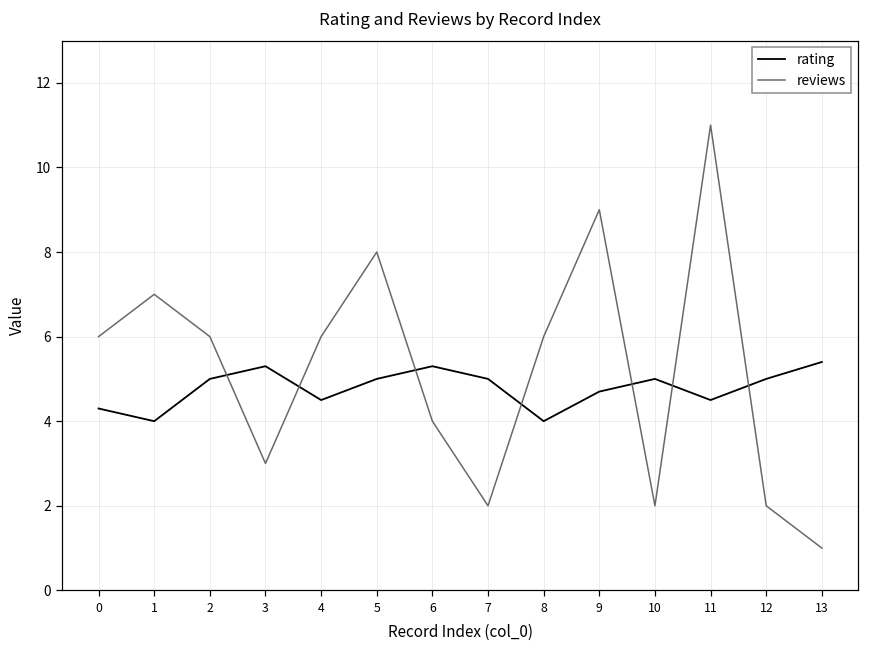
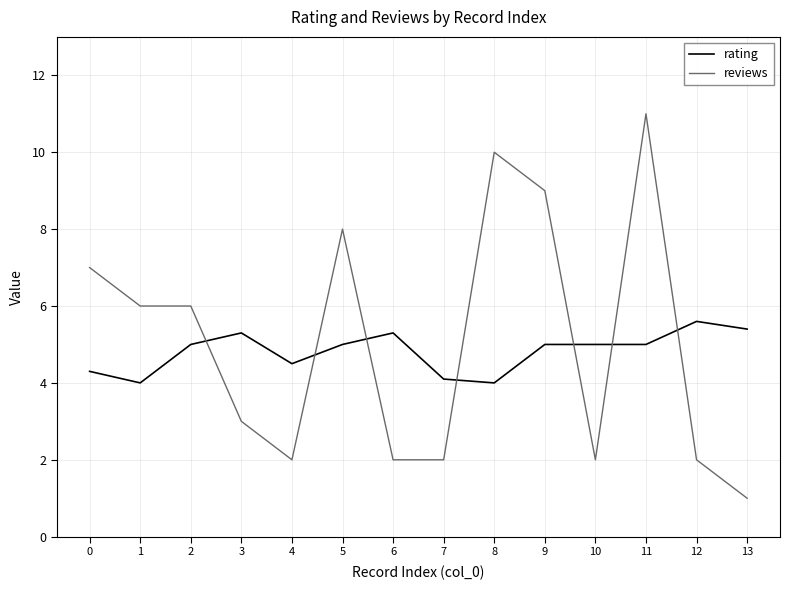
reviews, 0: 6 -> 7
reviews, 1: 7 -> 6
reviews, 4: 6 -> 2
reviews, 6: 4 -> 2
rating, 7: 5.0 -> 4.1
reviews, 8: 6 -> 10
rating, 9: 4.7 -> 5.0
rating, 11: 4.5 -> 5.0
rating, 12: 5.0 -> 5.6
